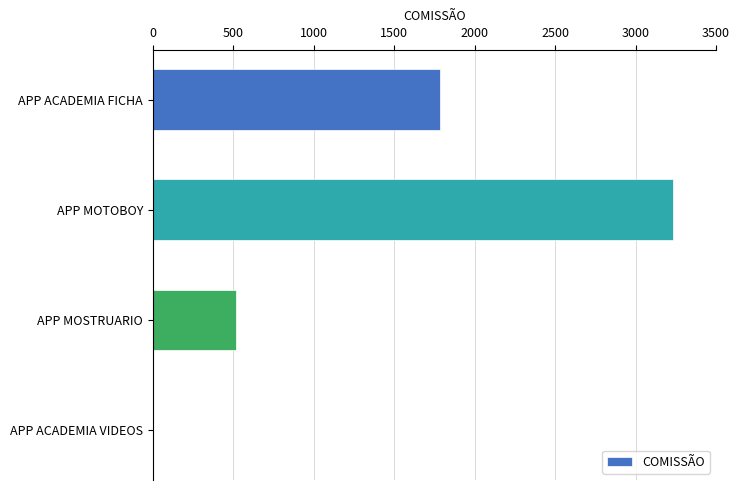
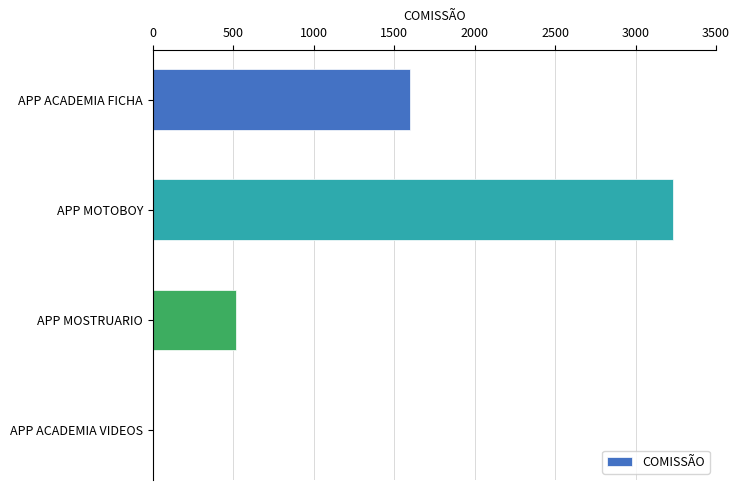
APP ACADEMIA FICHA: 1790 -> 1600
